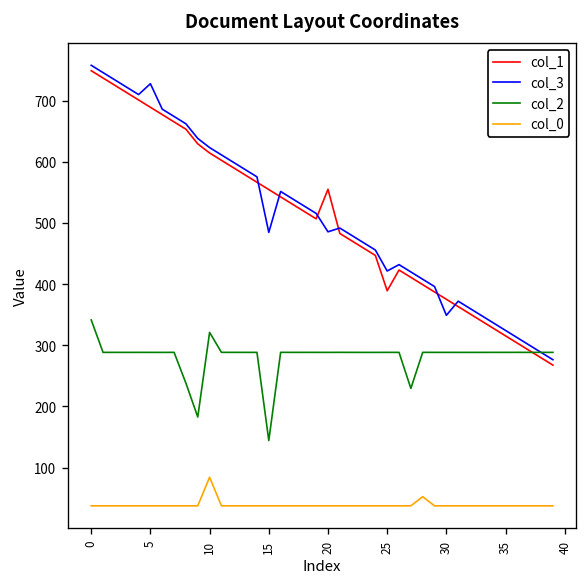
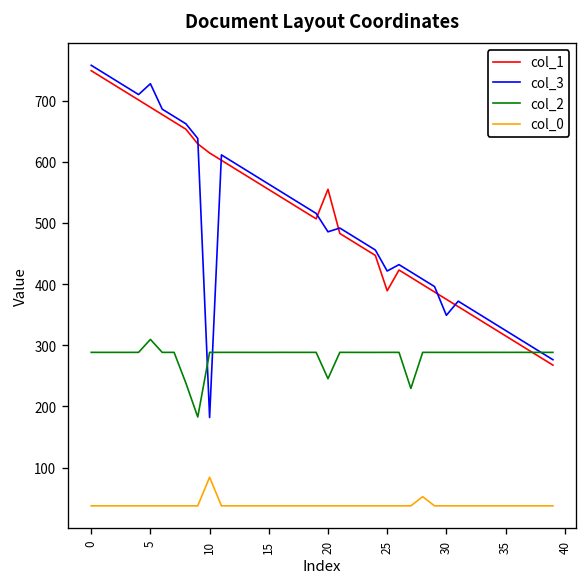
col_2, 0: 340 -> 290
col_2, 5: 290 -> 310
col_3, 10: 620 -> 180
col_2, 10: 320 -> 290
col_3, 15: 480 -> 560
col_2, 15: 140 -> 290
col_2, 20: 290 -> 250
